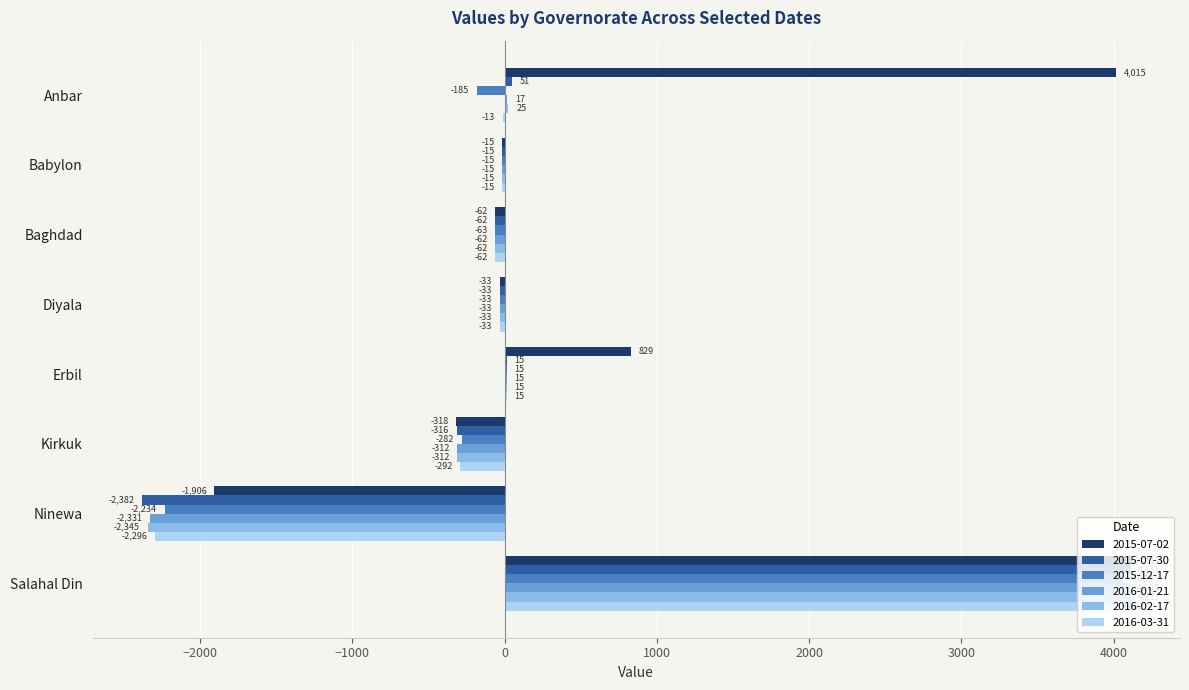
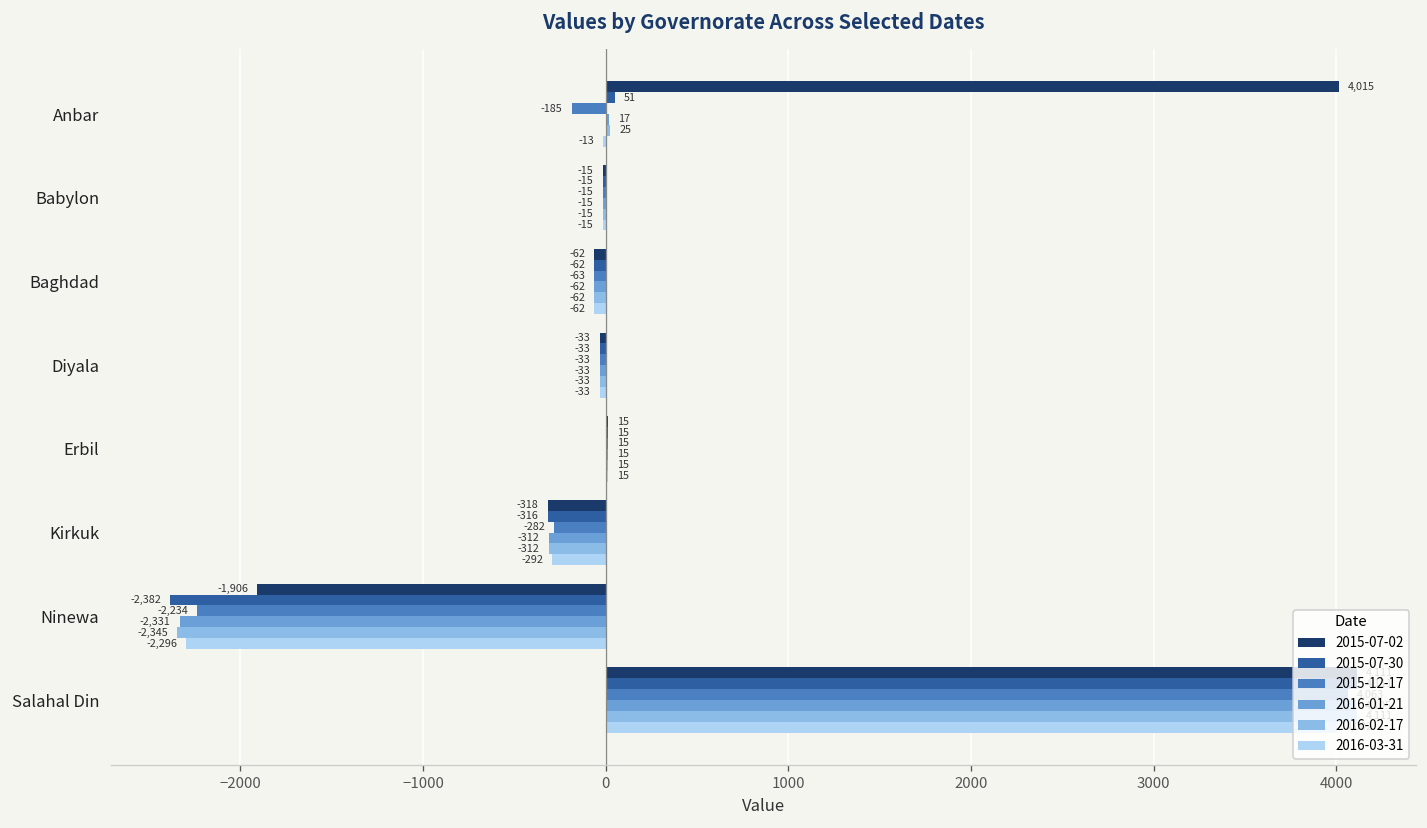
2015-07-02, Erbil: 829 -> 15
